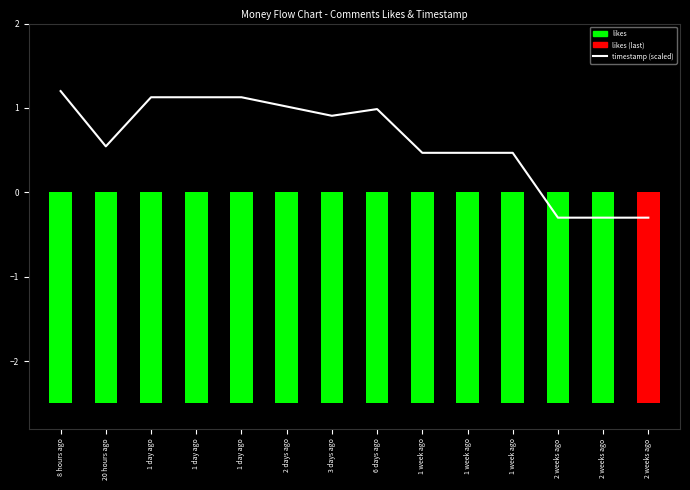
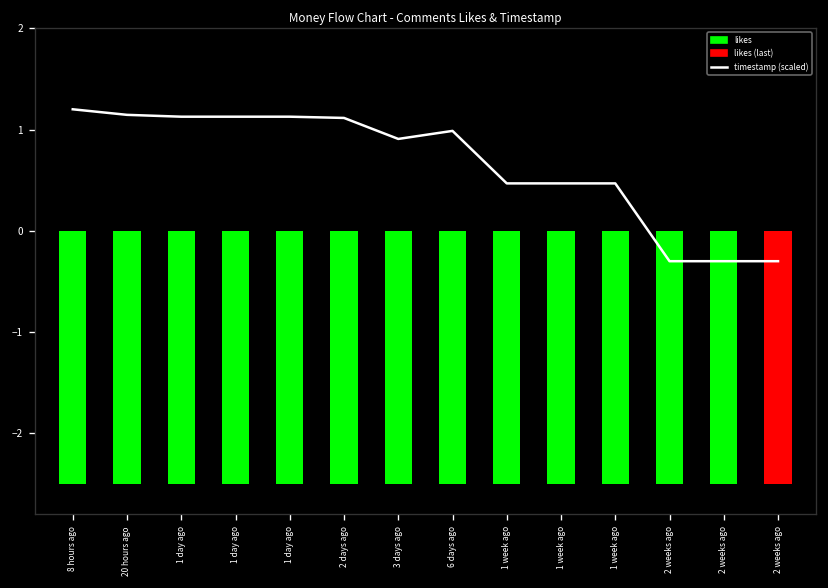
timestamp (scaled), 20 hours ago: 0.5 -> 1.1
timestamp (scaled), 2 days ago: 1.0 -> 1.1
